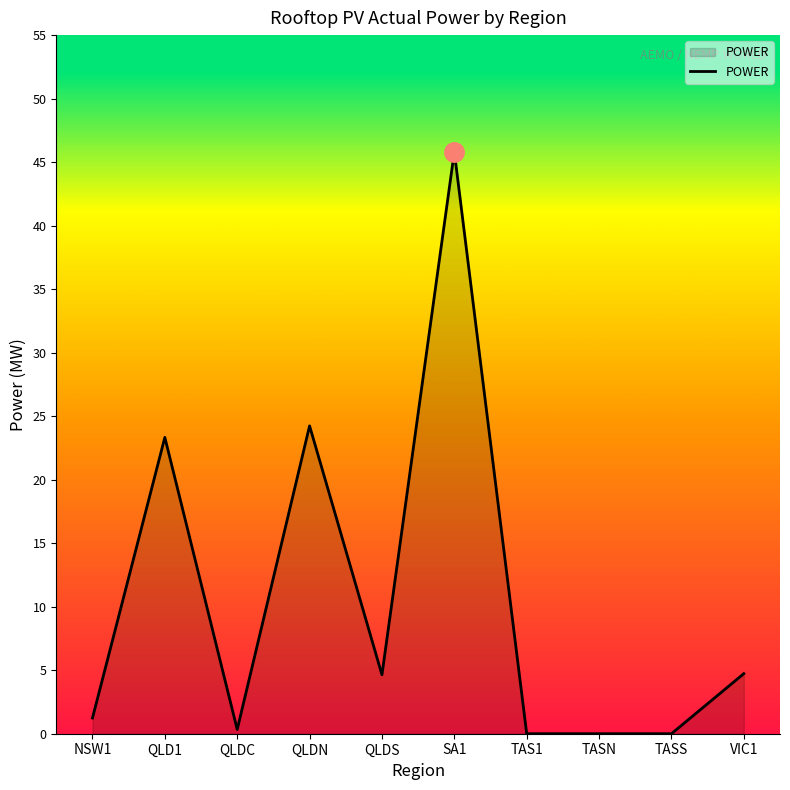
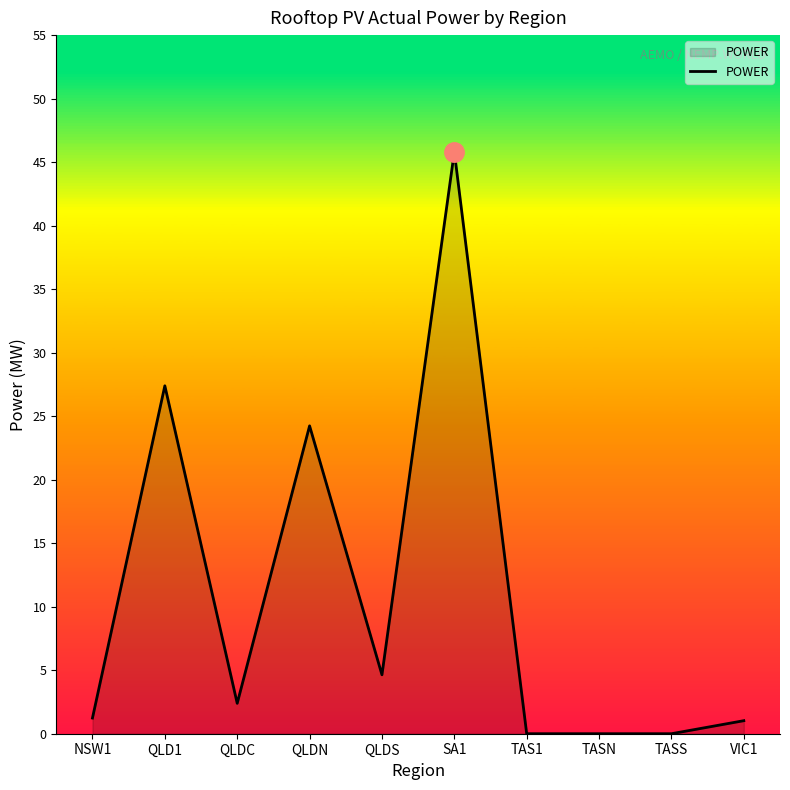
POWER, QLD1: 23.3 -> 27.4
POWER, QLDC: 0.3 -> 2.4
POWER, VIC1: 4.7 -> 1.0
